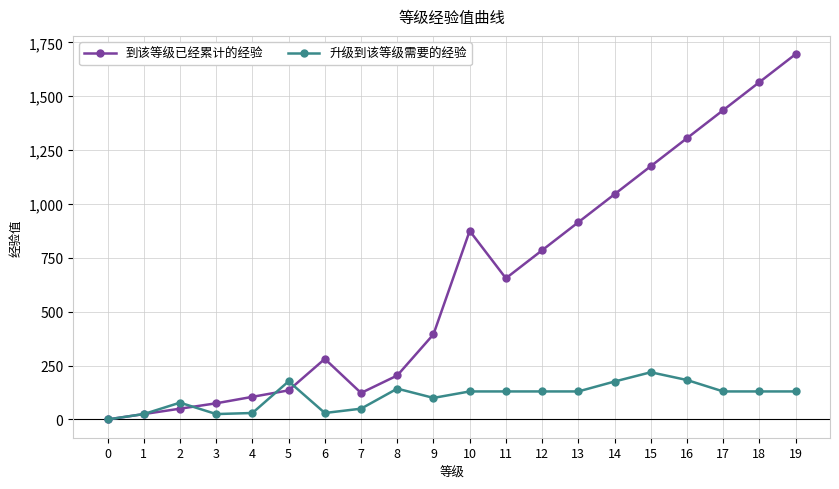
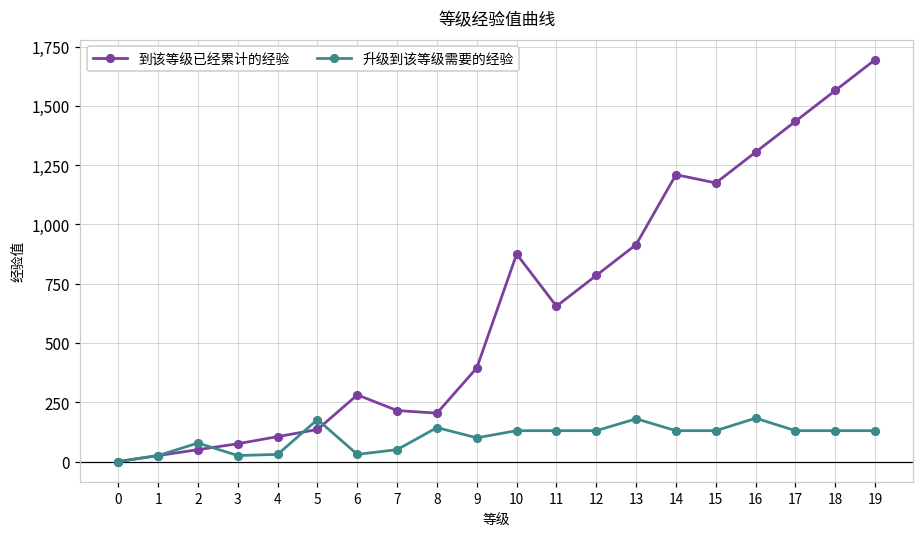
到该等级已经累计的经验, 7: 120 -> 220
升级到该等级需要的经验, 13: 130 -> 180
到该等级已经累计的经验, 14: 1,050 -> 1,210
升级到该等级需要的经验, 14: 180 -> 130
升级到该等级需要的经验, 15: 220 -> 130
